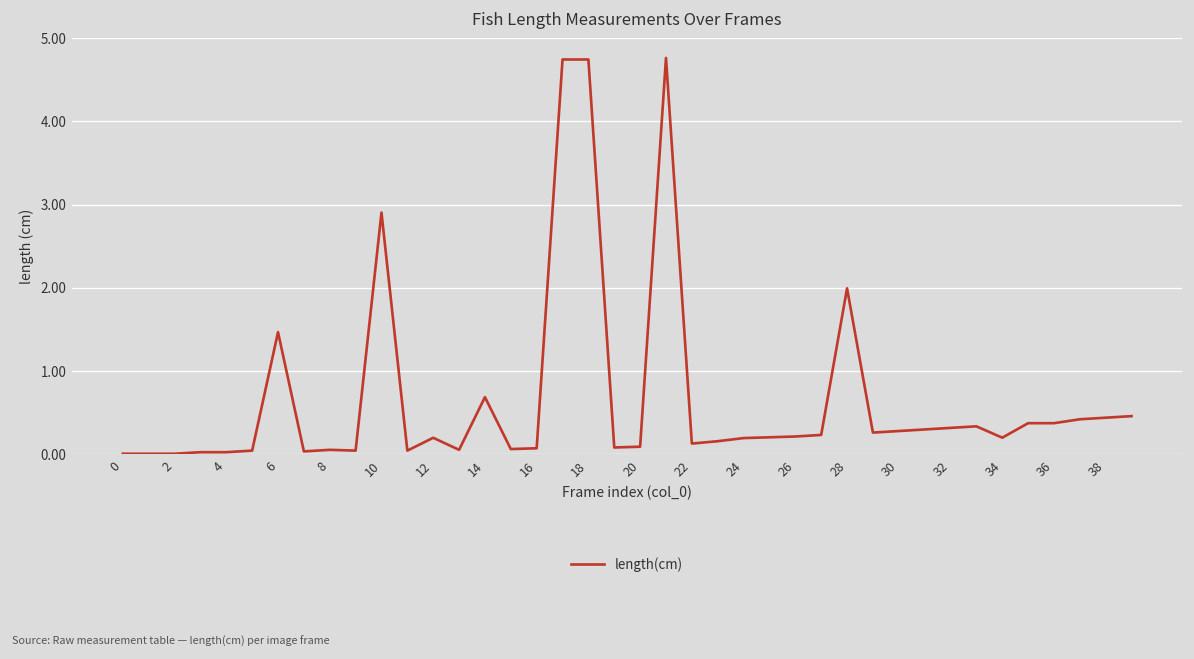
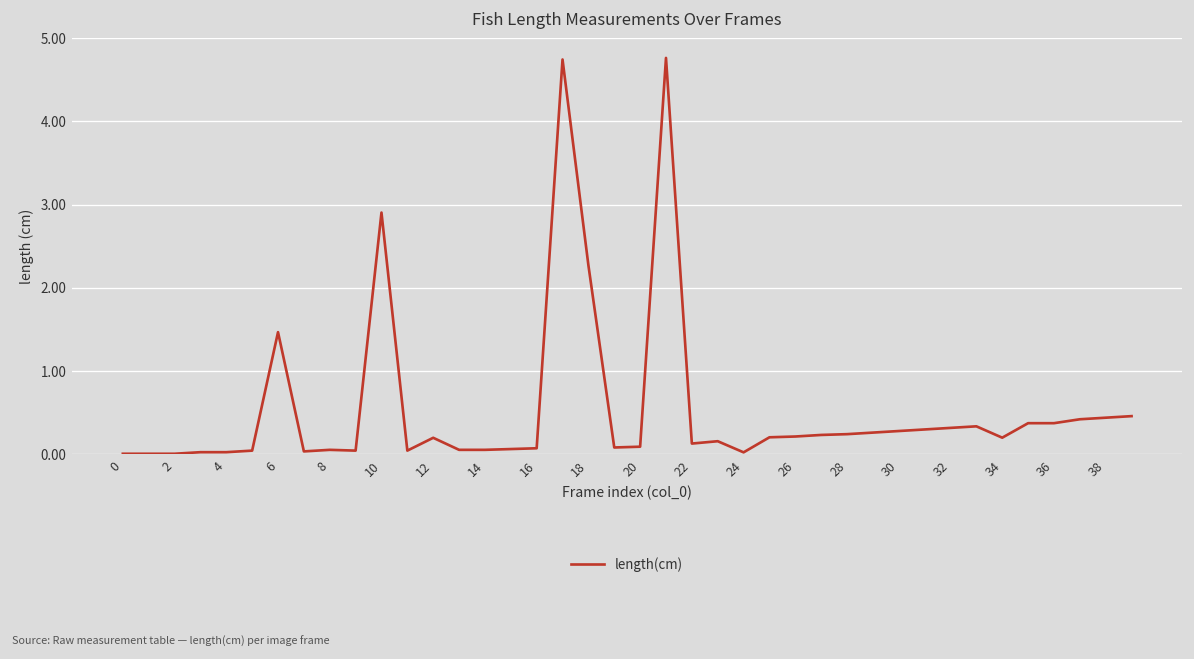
14: 0.7 -> 0.0
18: 4.7 -> 2.3
24: 0.2 -> 0.0
28: 2.0 -> 0.2
